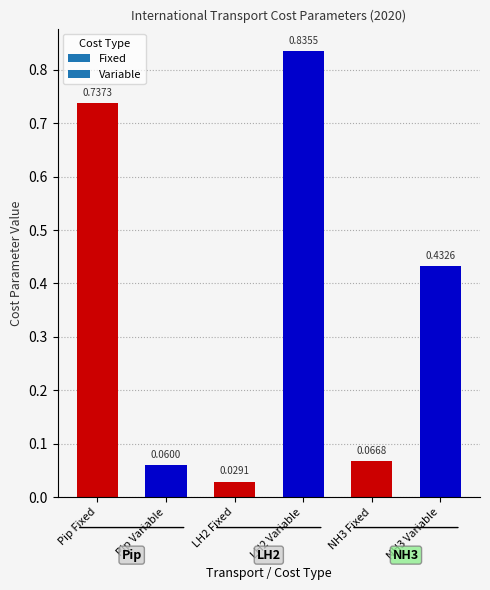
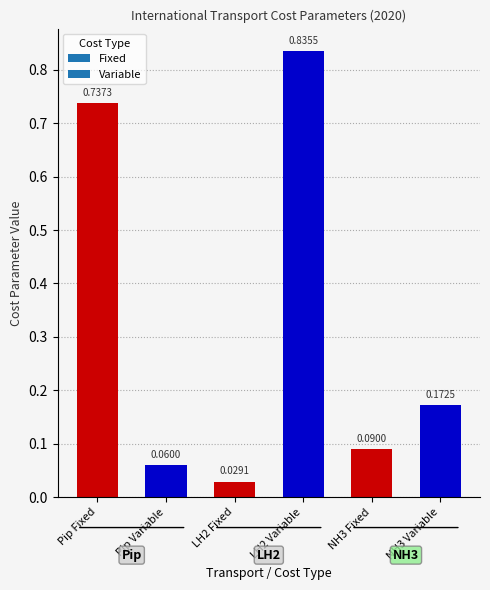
NH3 Fixed: 0.0668 -> 0.0900
NH3 Variable: 0.4326 -> 0.1725
